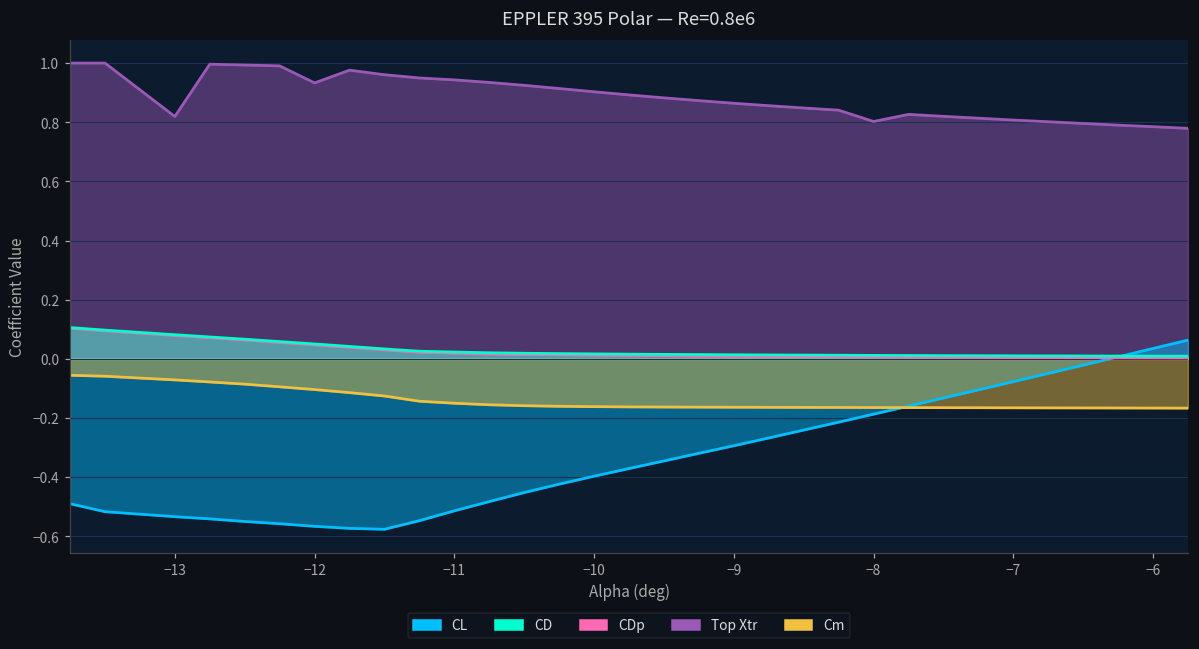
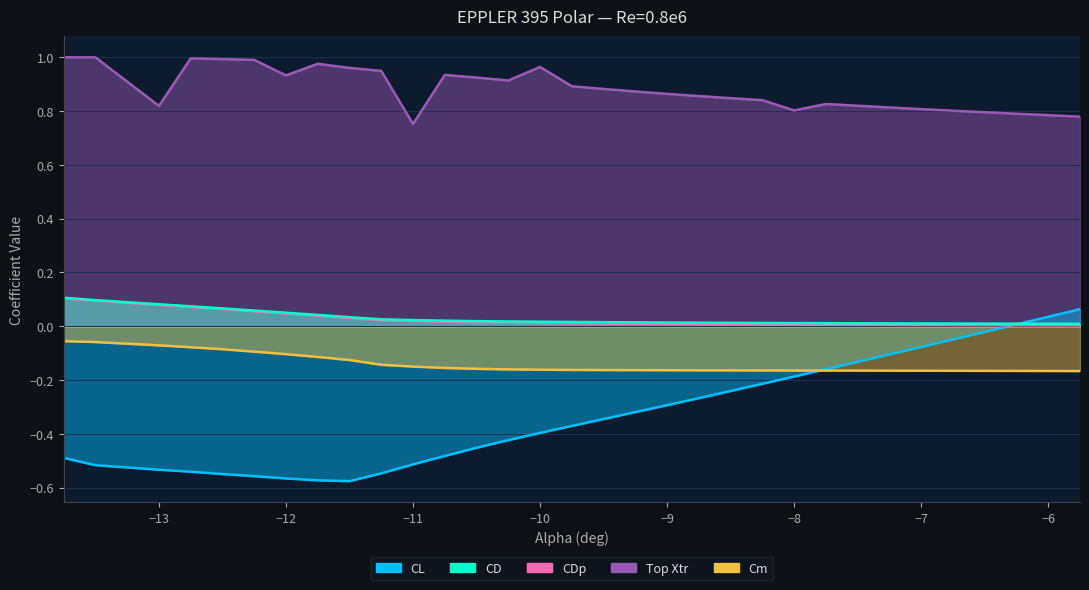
Top Xtr, −11: 0.94 -> 0.75
Top Xtr, −10: 0.90 -> 0.96
